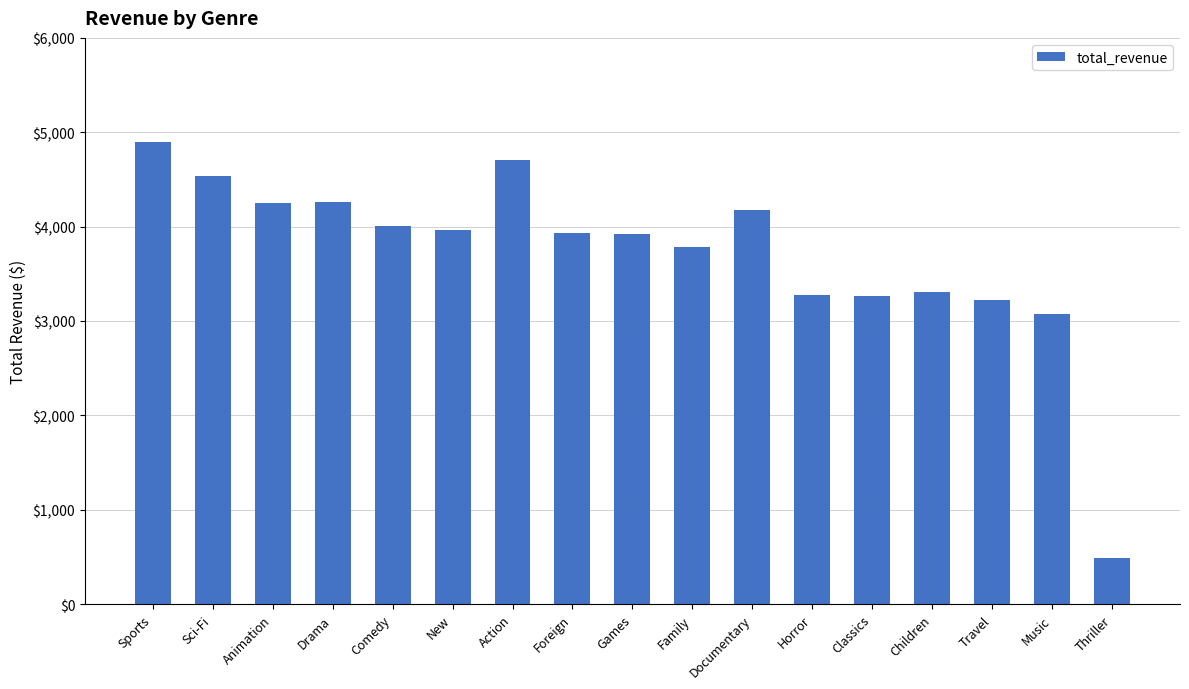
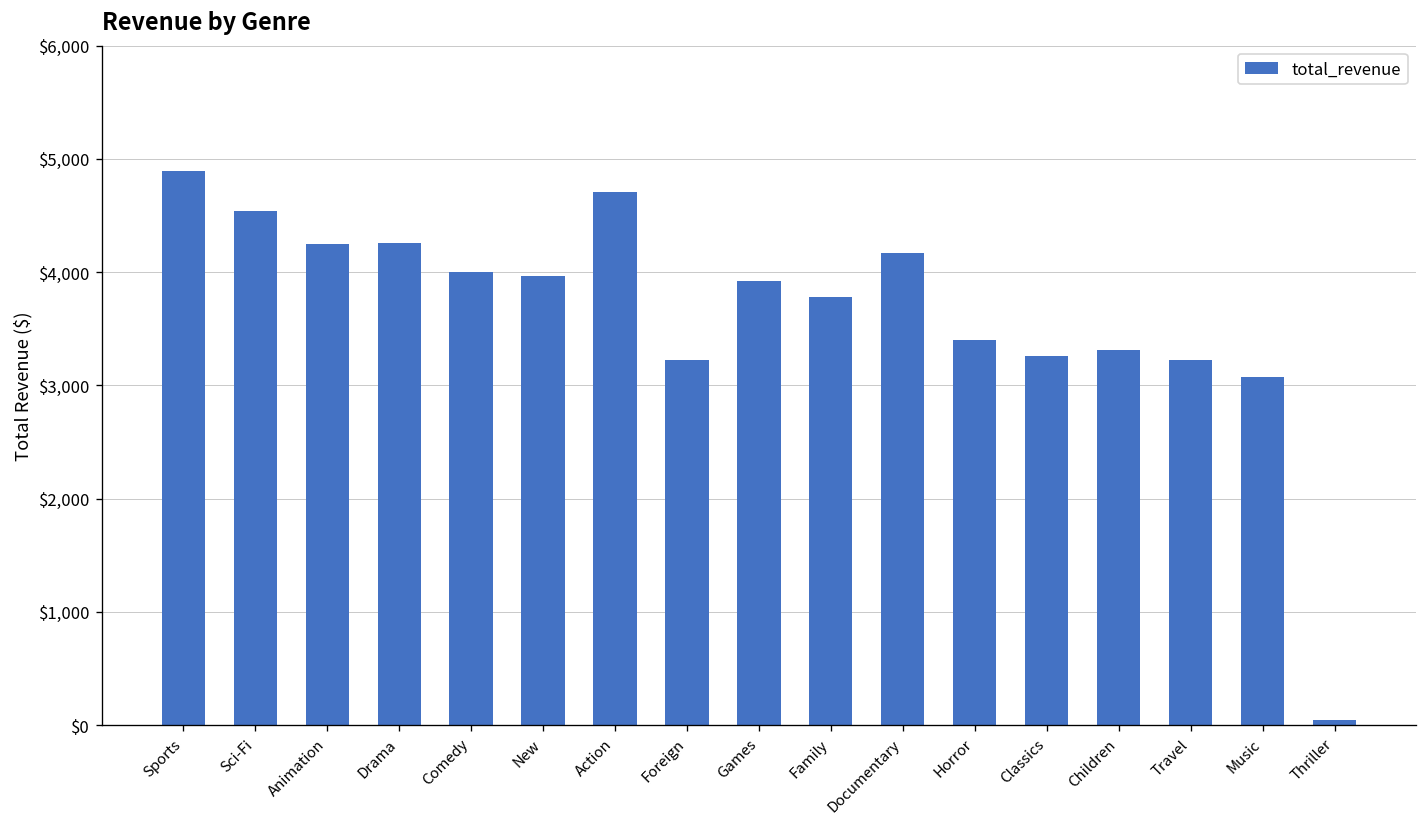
Foreign: $3,900 -> $3,200
Horror: $3,300 -> $3,400
Thriller: $500 -> $0
